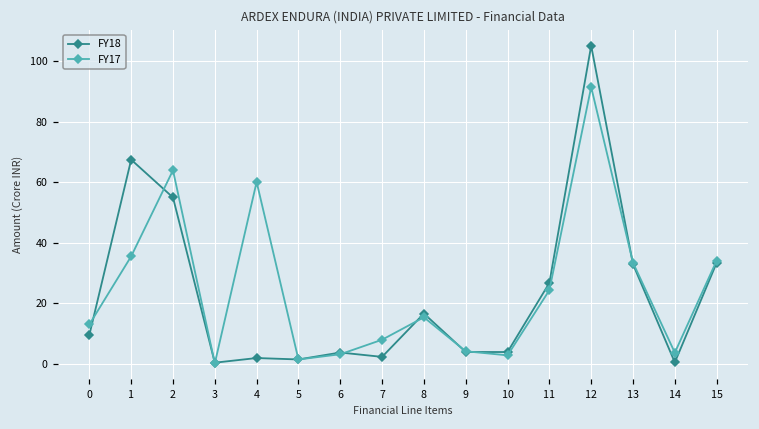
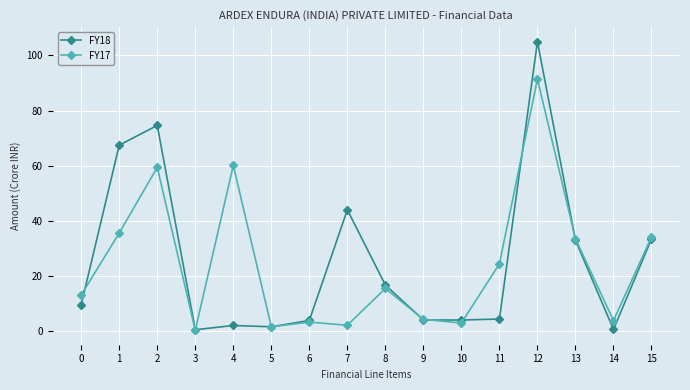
FY18, 2: 55 -> 75
FY17, 2: 64 -> 59
FY18, 7: 2 -> 44
FY17, 7: 8 -> 2
FY18, 11: 27 -> 4
